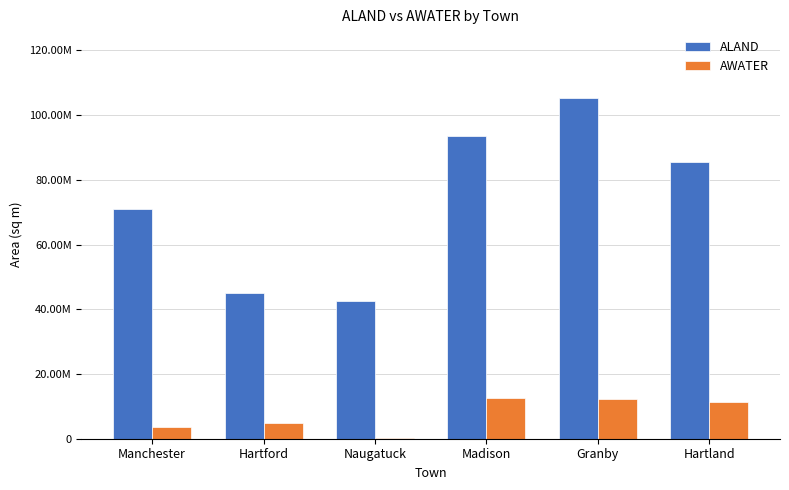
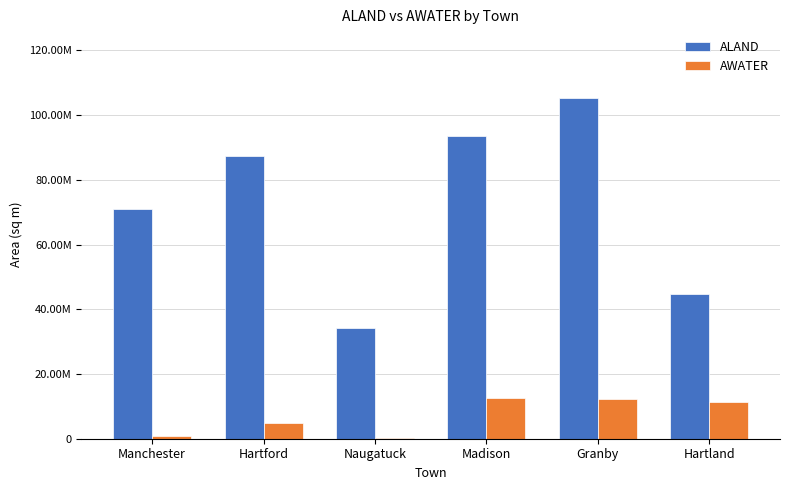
AWATER, Manchester: 4000000 -> 1000000
ALAND, Hartford: 45000000 -> 87000000
ALAND, Naugatuck: 42000000 -> 34000000
ALAND, Hartland: 85000000 -> 45000000
